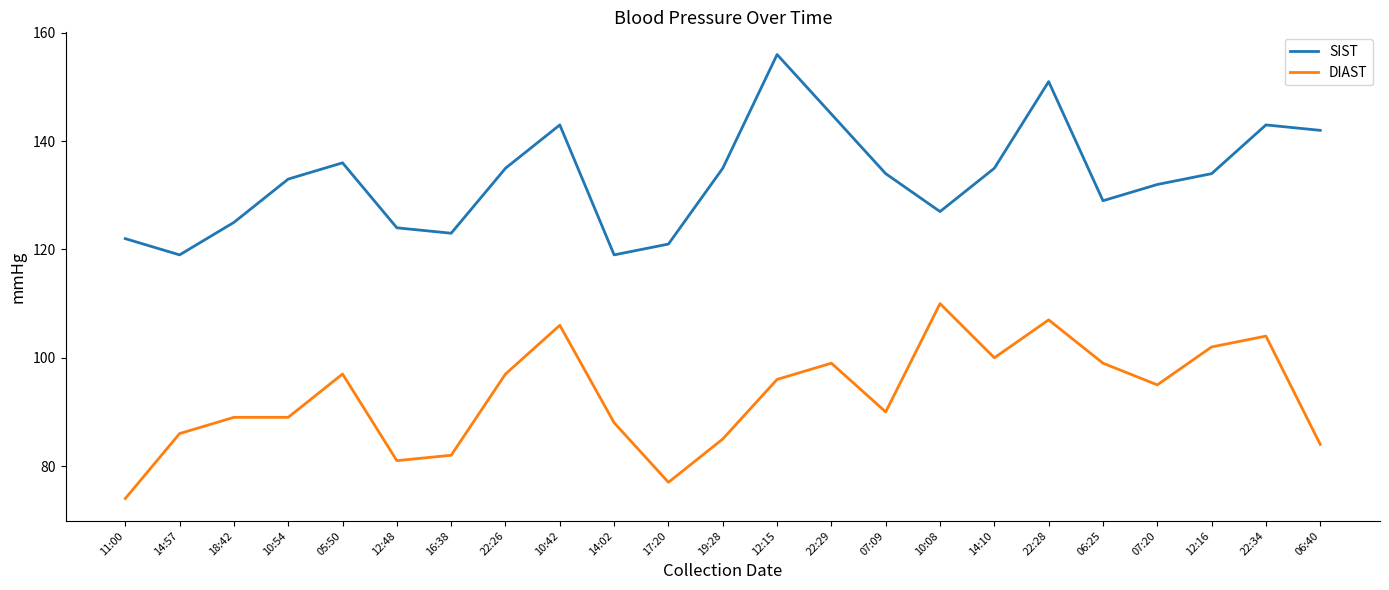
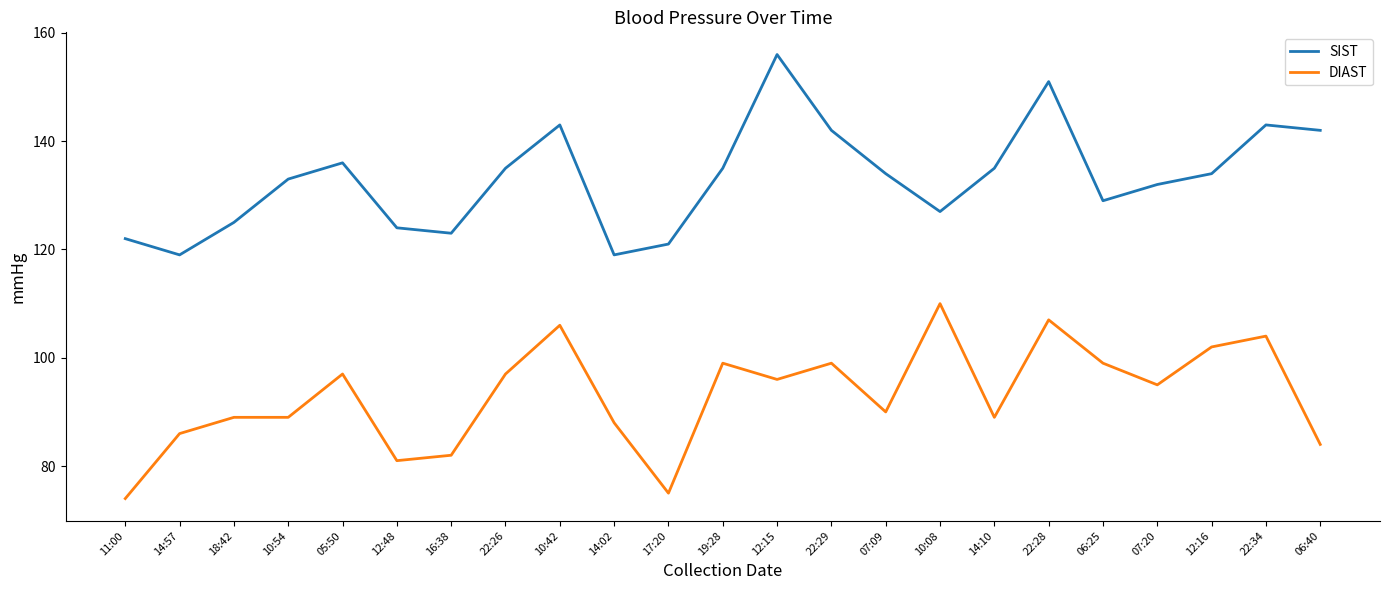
DIAST, 17:20: 77 -> 75
DIAST, 19:28: 85 -> 99
SIST, 22:29: 145 -> 142
DIAST, 14:10: 100 -> 89
